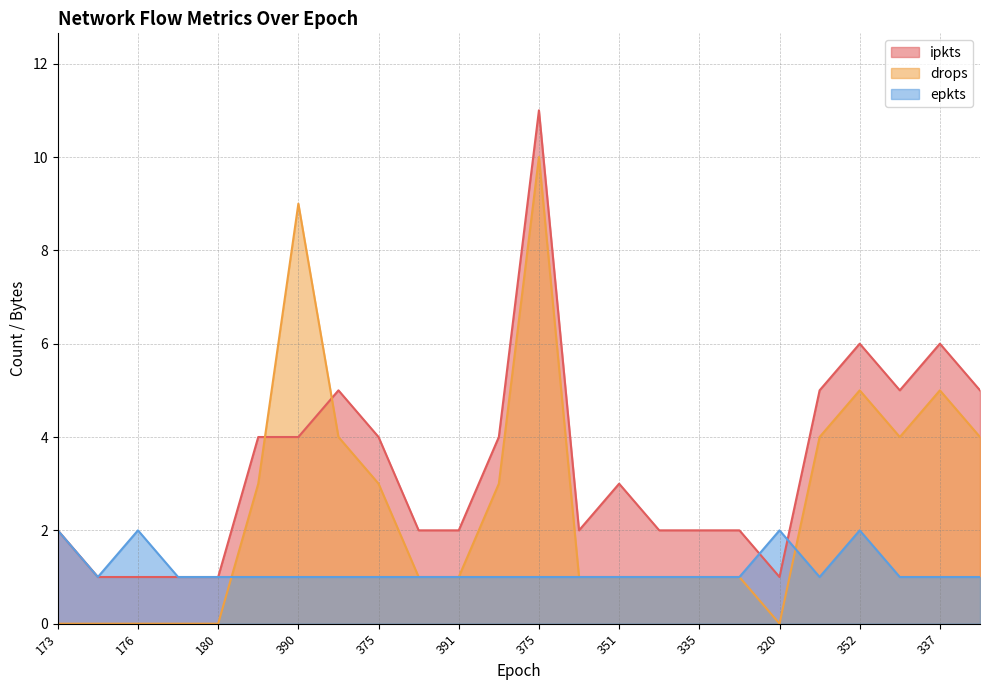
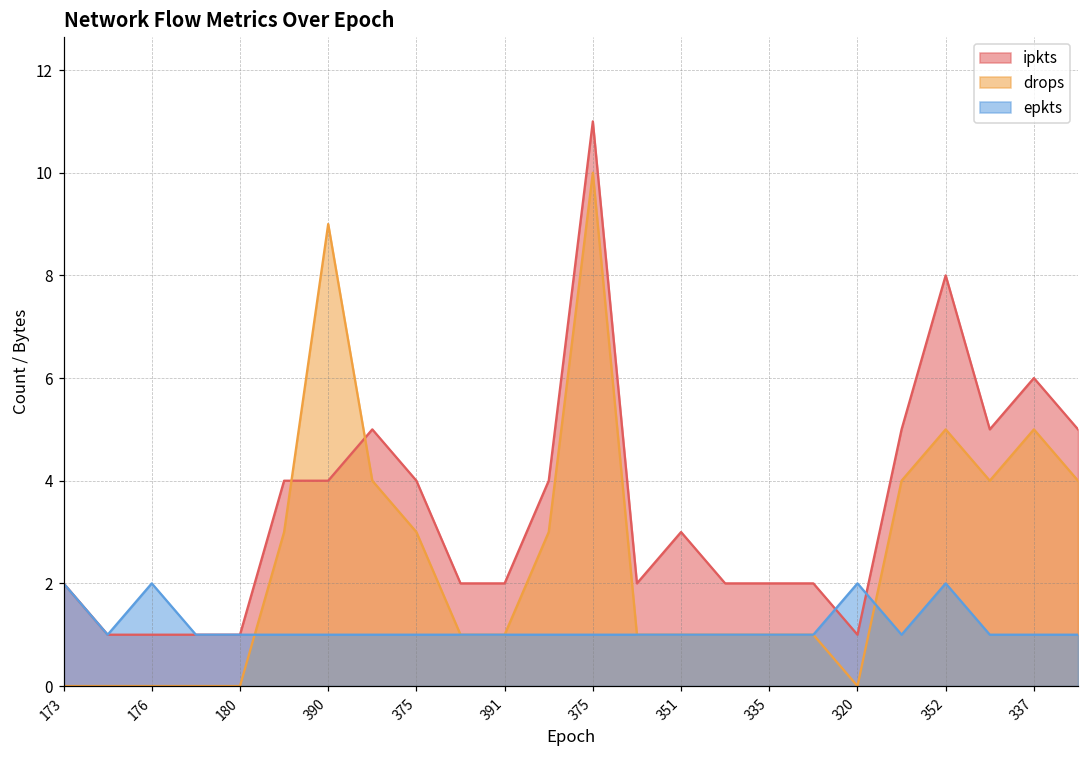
ipkts, 352: 6 -> 8
